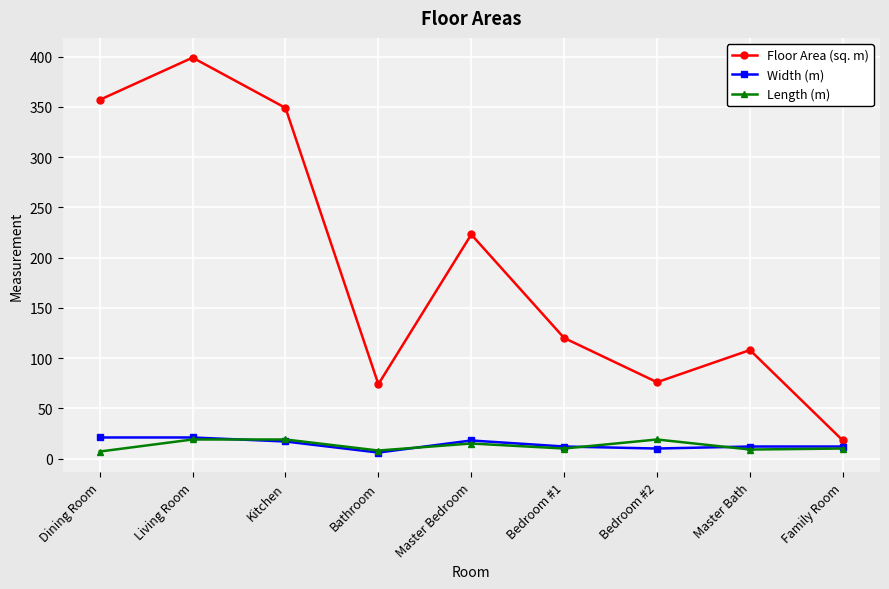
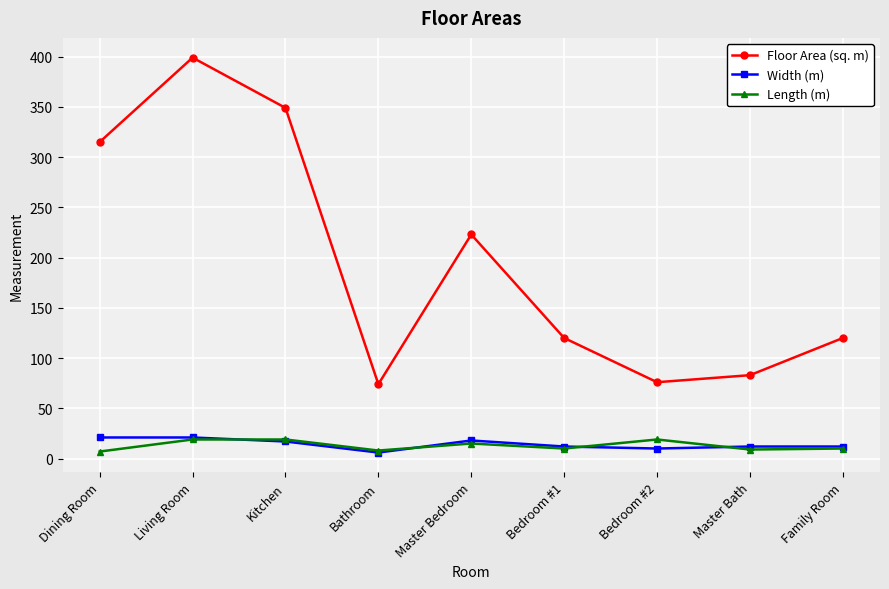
Floor Area (sq. m), Dining Room: 357 -> 315
Floor Area (sq. m), Master Bath: 108 -> 83
Floor Area (sq. m), Family Room: 18 -> 120
